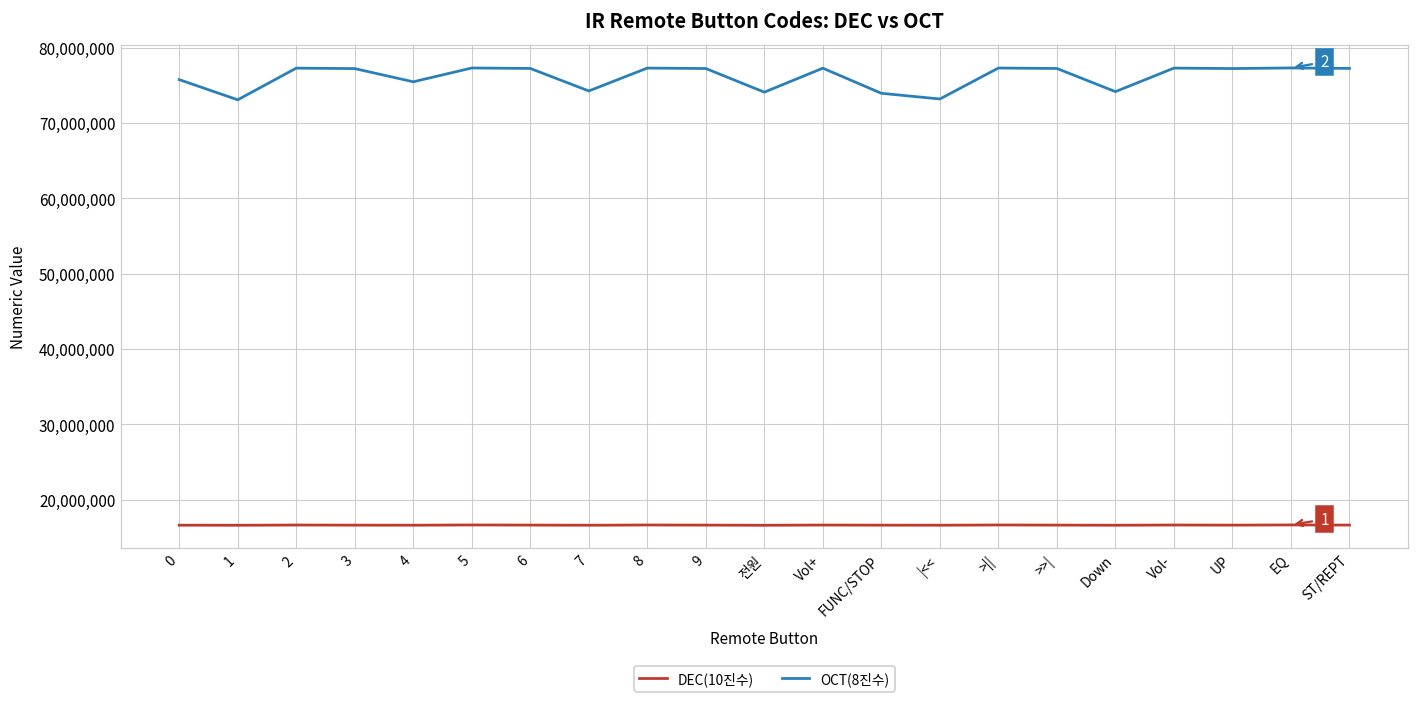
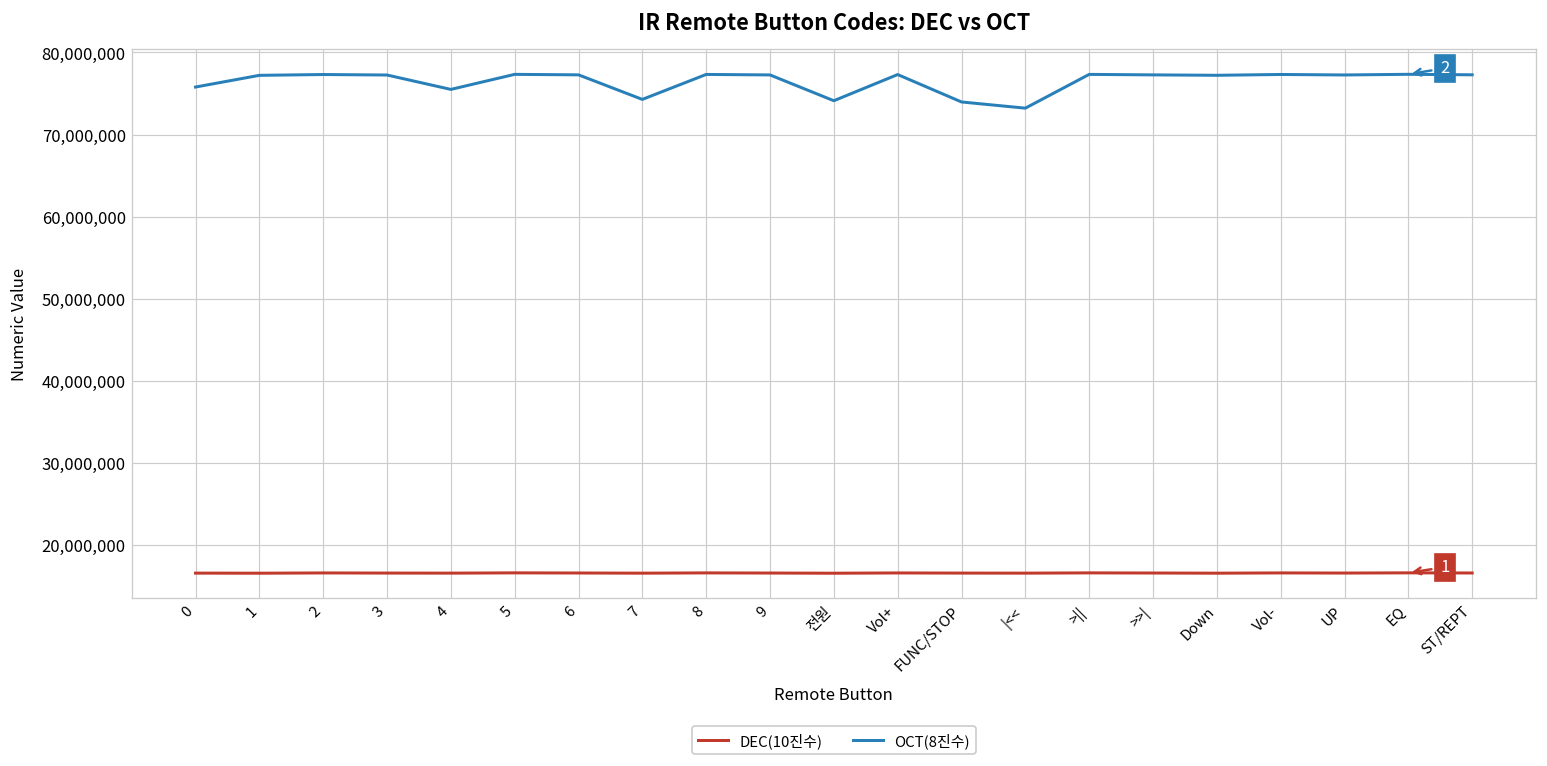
OCT(8진수), 1: 73,000,000 -> 77,000,000
OCT(8진수), Down: 74,000,000 -> 77,000,000
